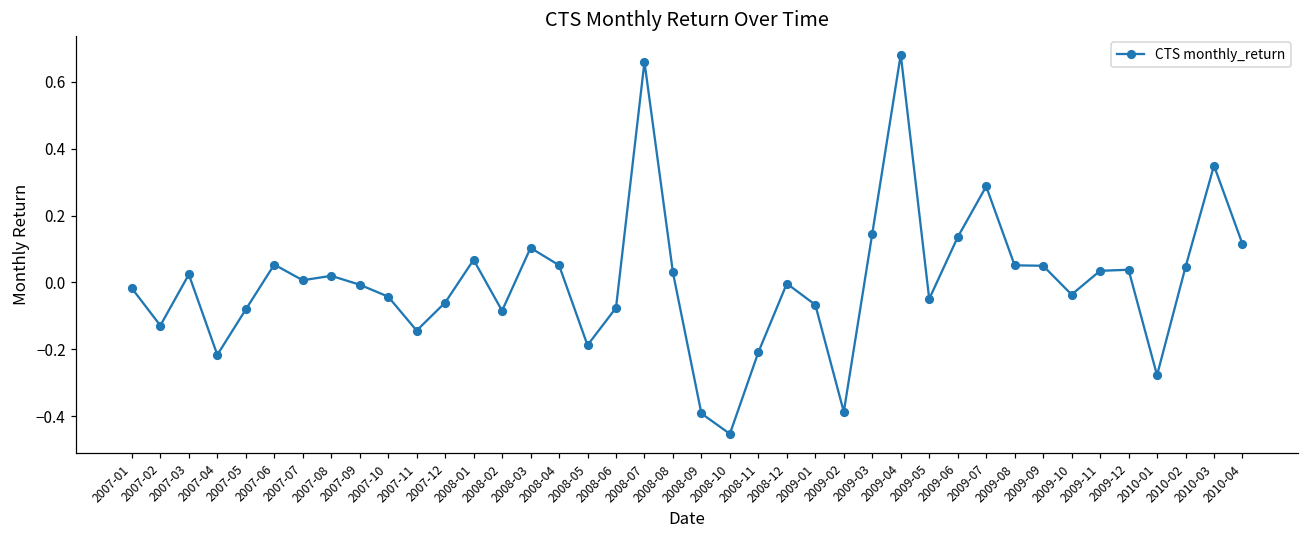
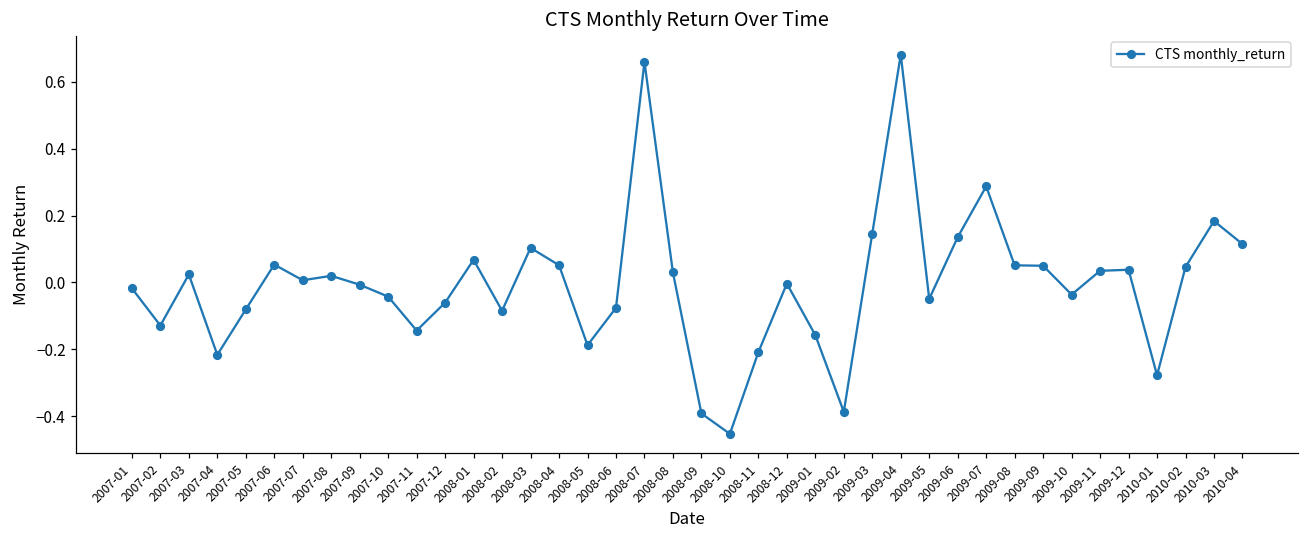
2009-01: -0.07 -> -0.16
2010-03: 0.35 -> 0.18
